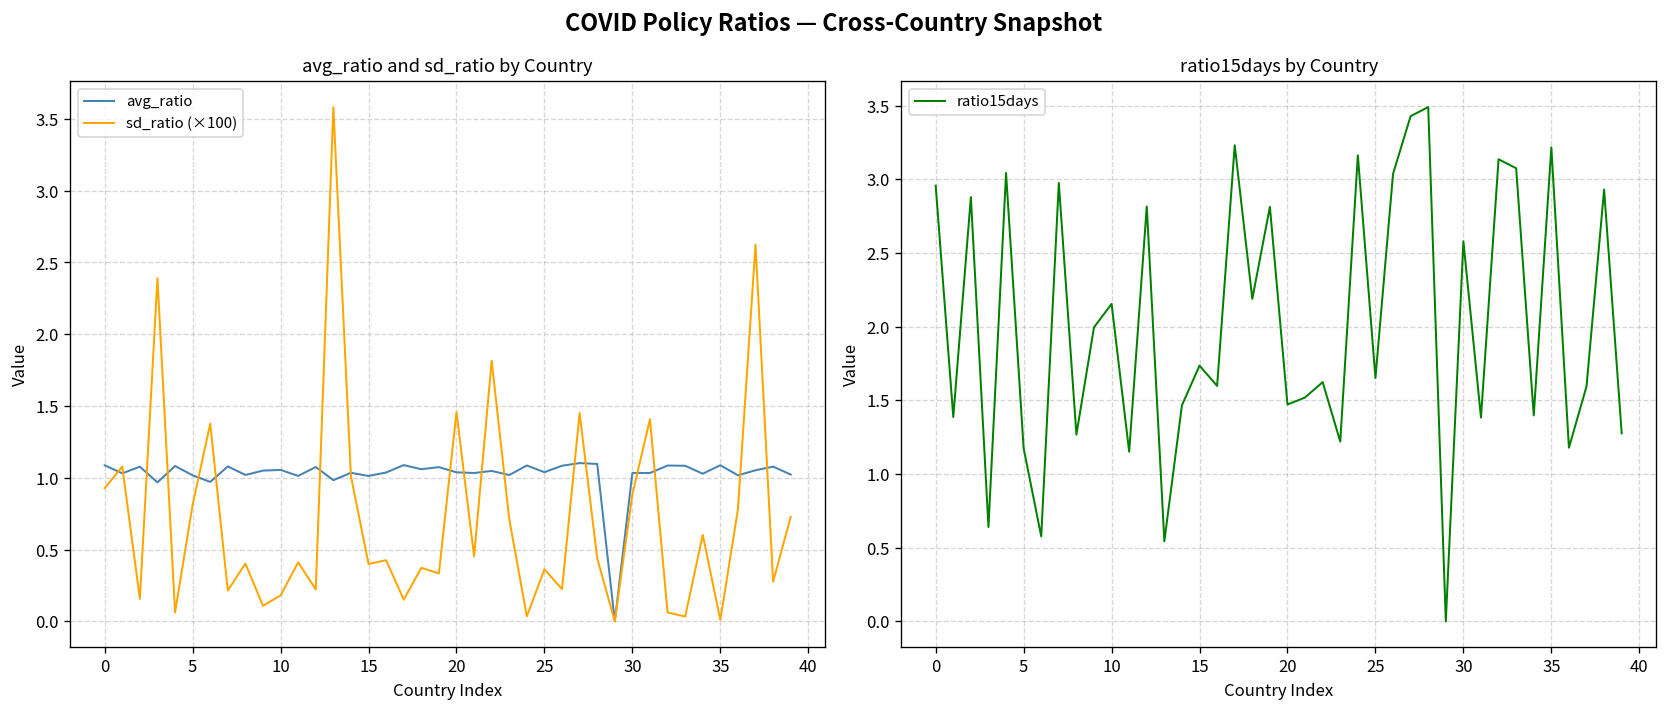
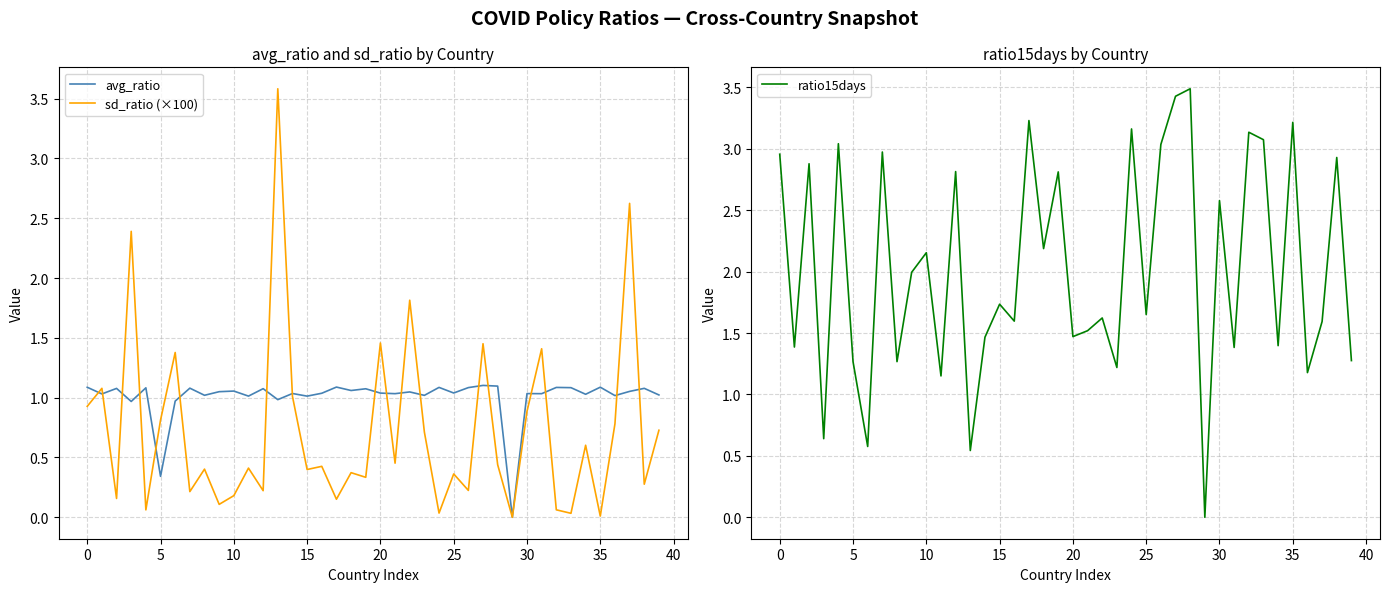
avg_ratio and sd_ratio by Country, avg_ratio, 5: 1.02 -> 0.34
ratio15days by Country, 5: 1.17 -> 1.27
